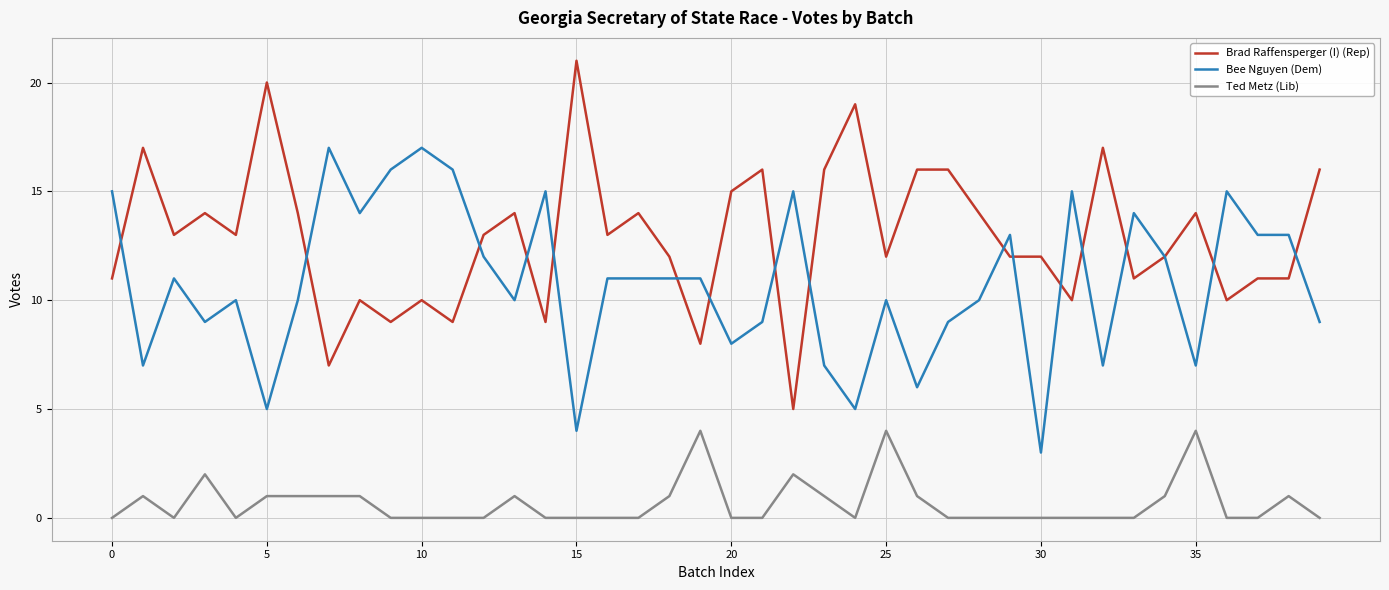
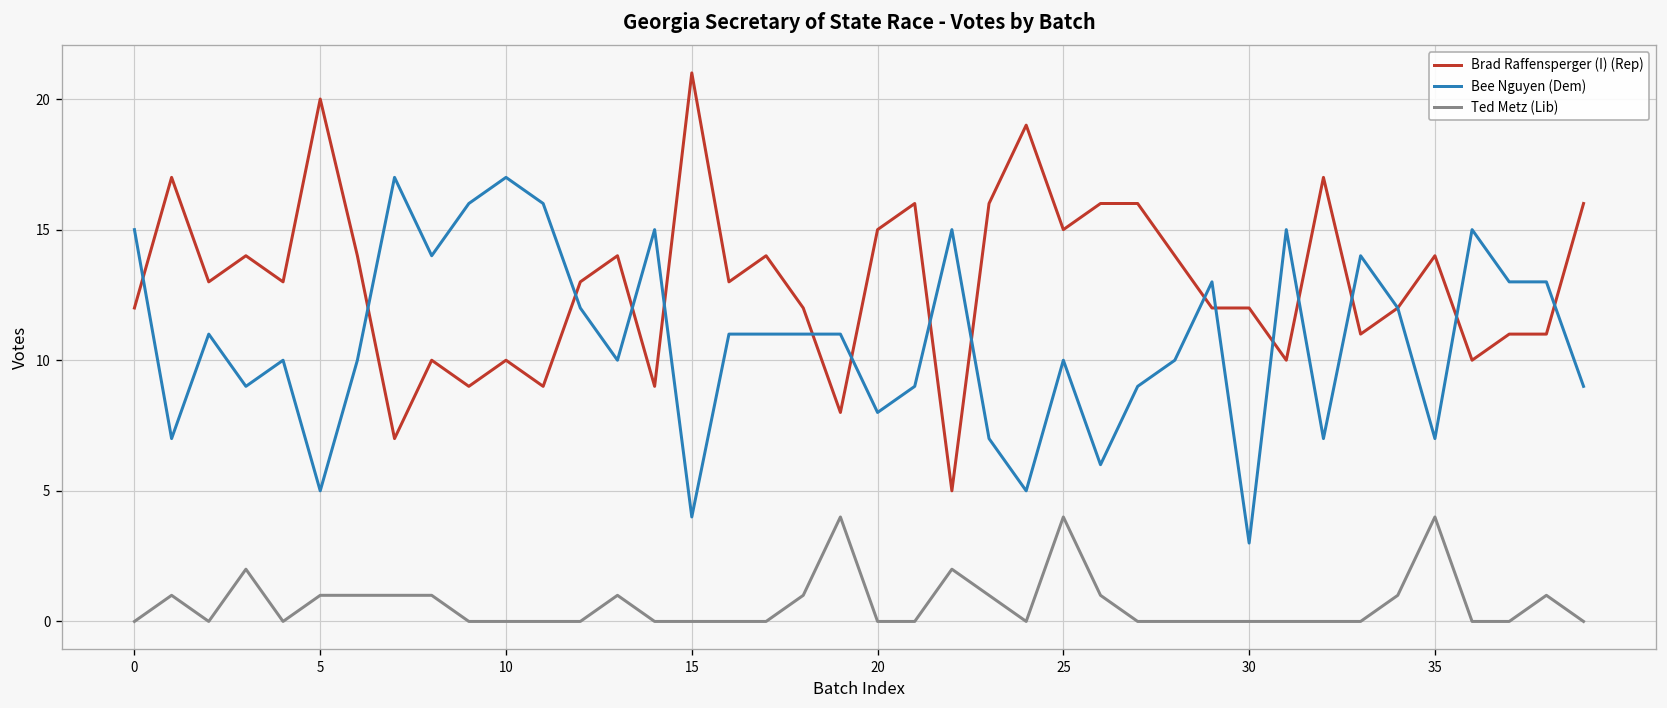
Brad Raffensperger (I) (Rep), 0: 11 -> 12
Brad Raffensperger (I) (Rep), 25: 12 -> 15
